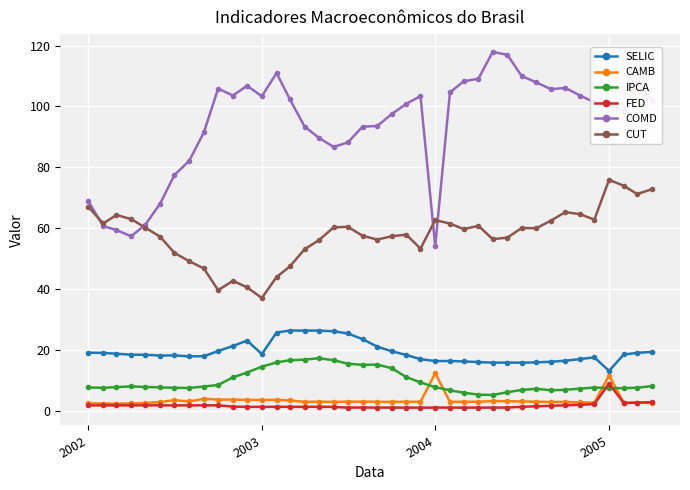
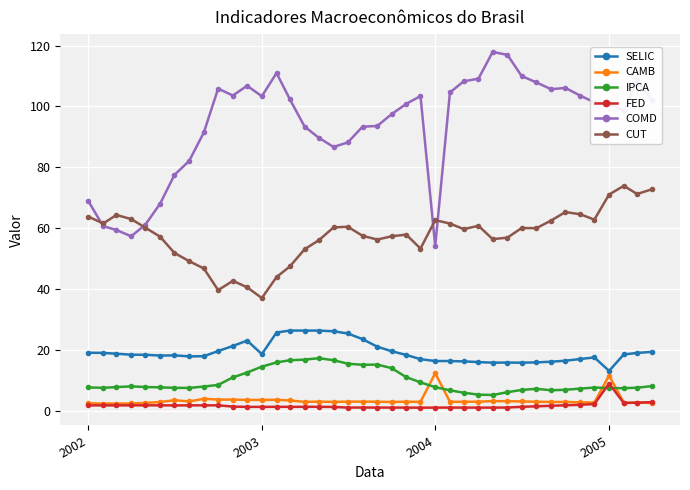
CUT, 2002: 67 -> 64
CUT, 2005: 76 -> 71
